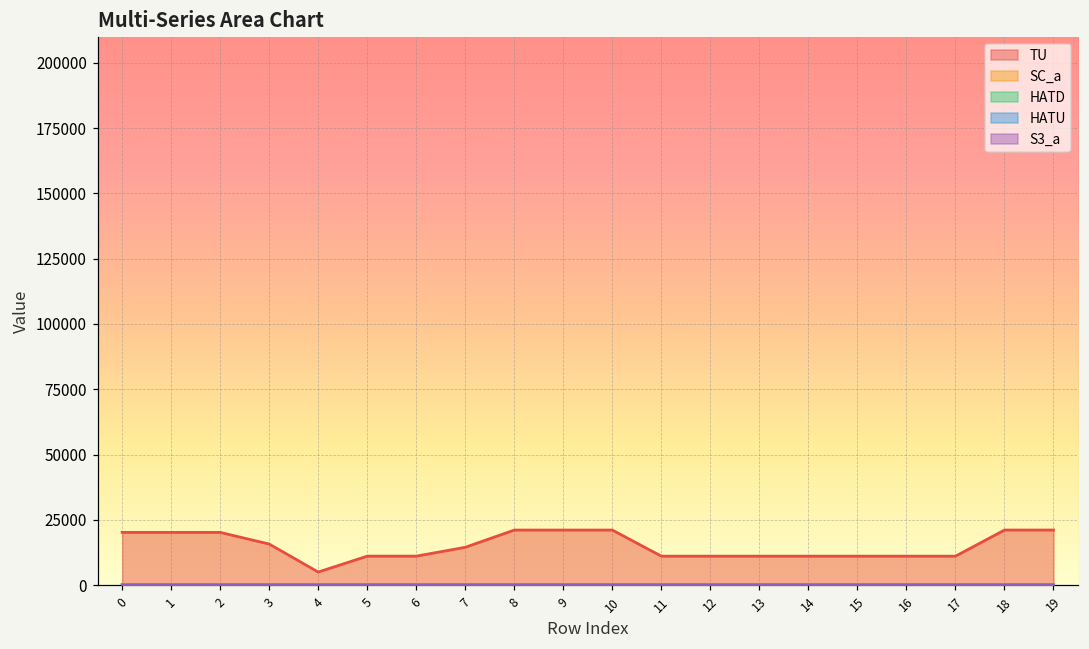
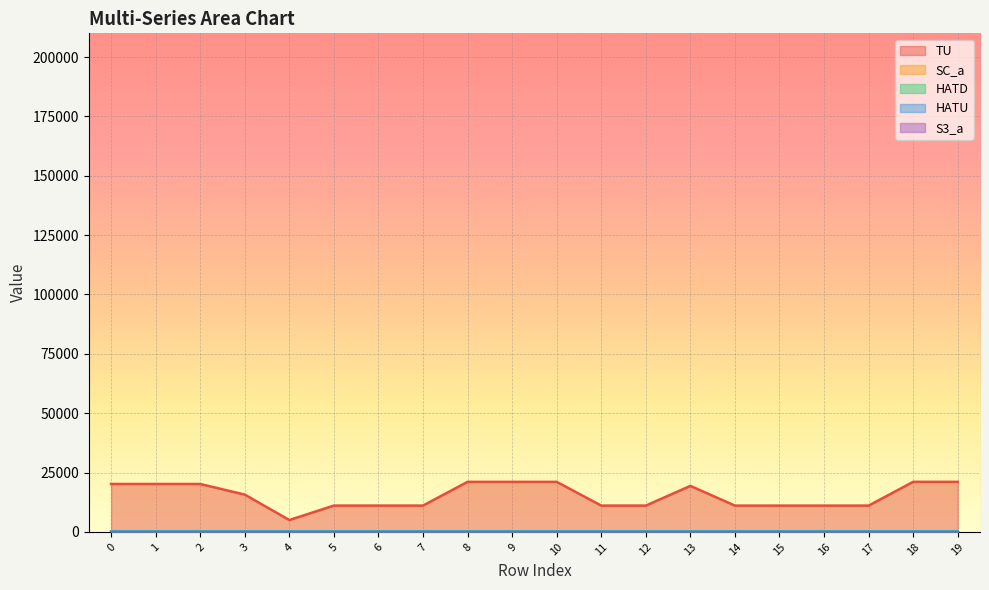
TU, 7: 14000 -> 11000
TU, 13: 11000 -> 19000
